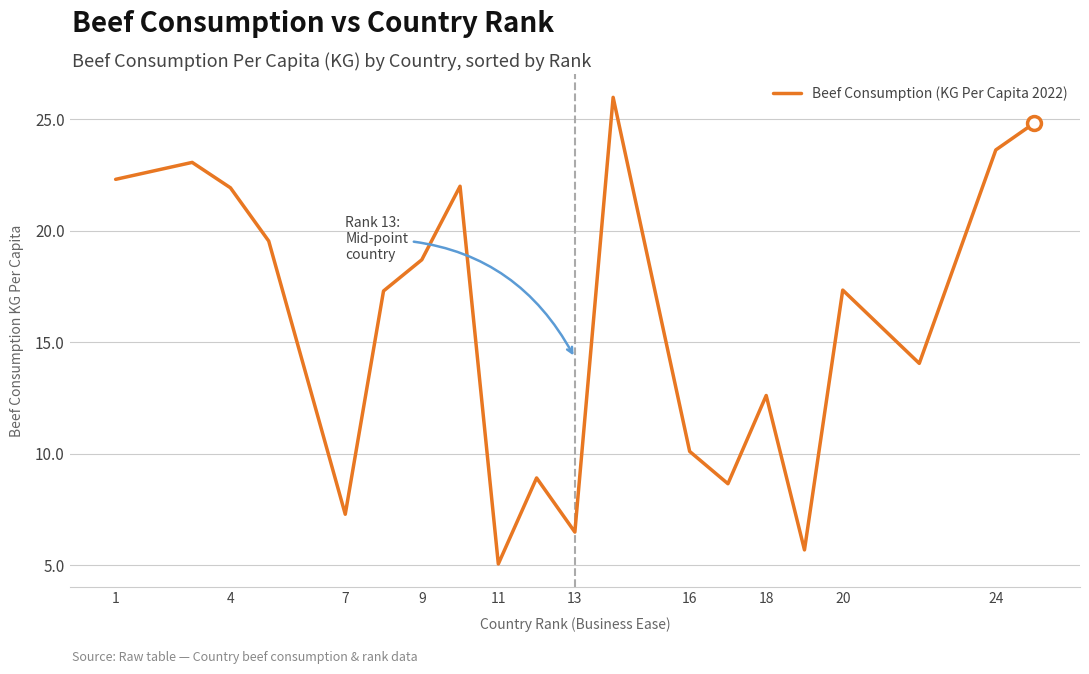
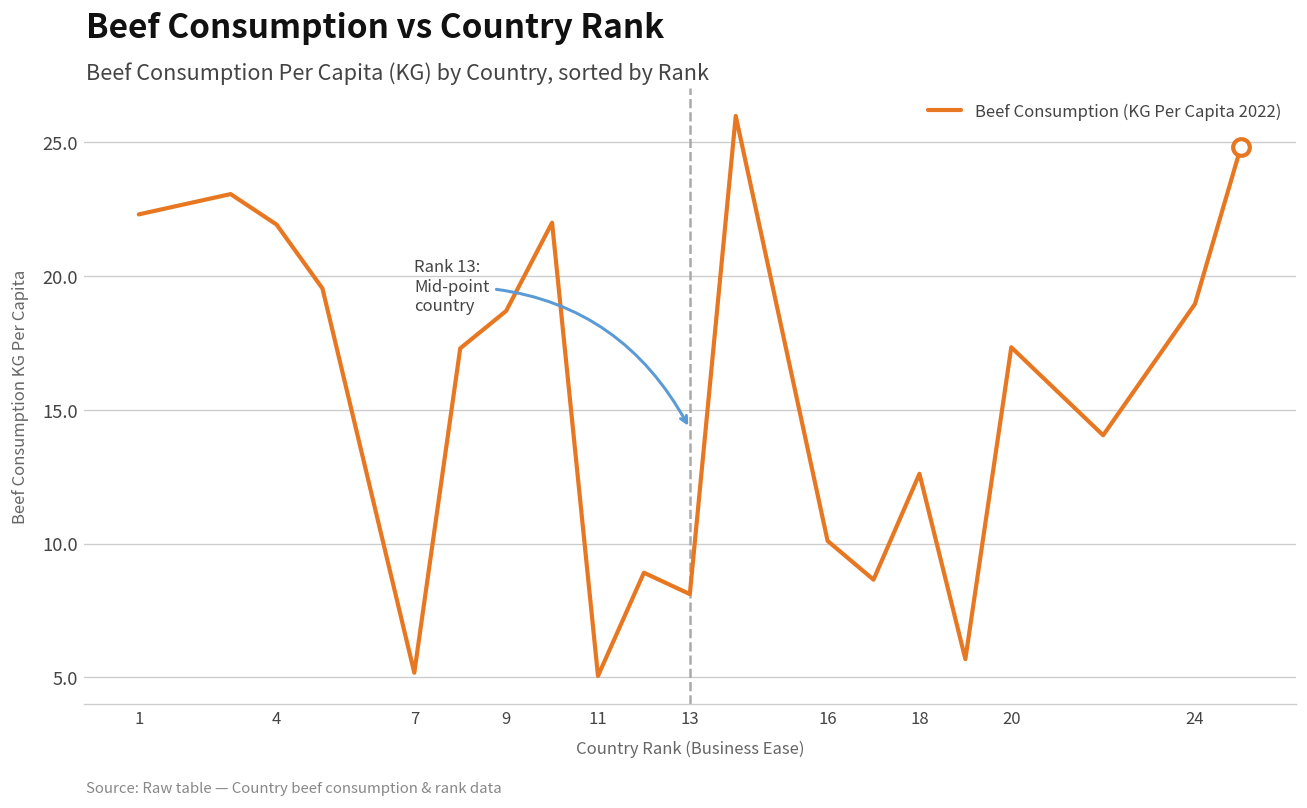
Beef Consumption (KG Per Capita 2022), 7: 7.3 -> 5.2
Beef Consumption (KG Per Capita 2022), 13: 6.5 -> 8.1
Beef Consumption (KG Per Capita 2022), 24: 23.6 -> 19.0
